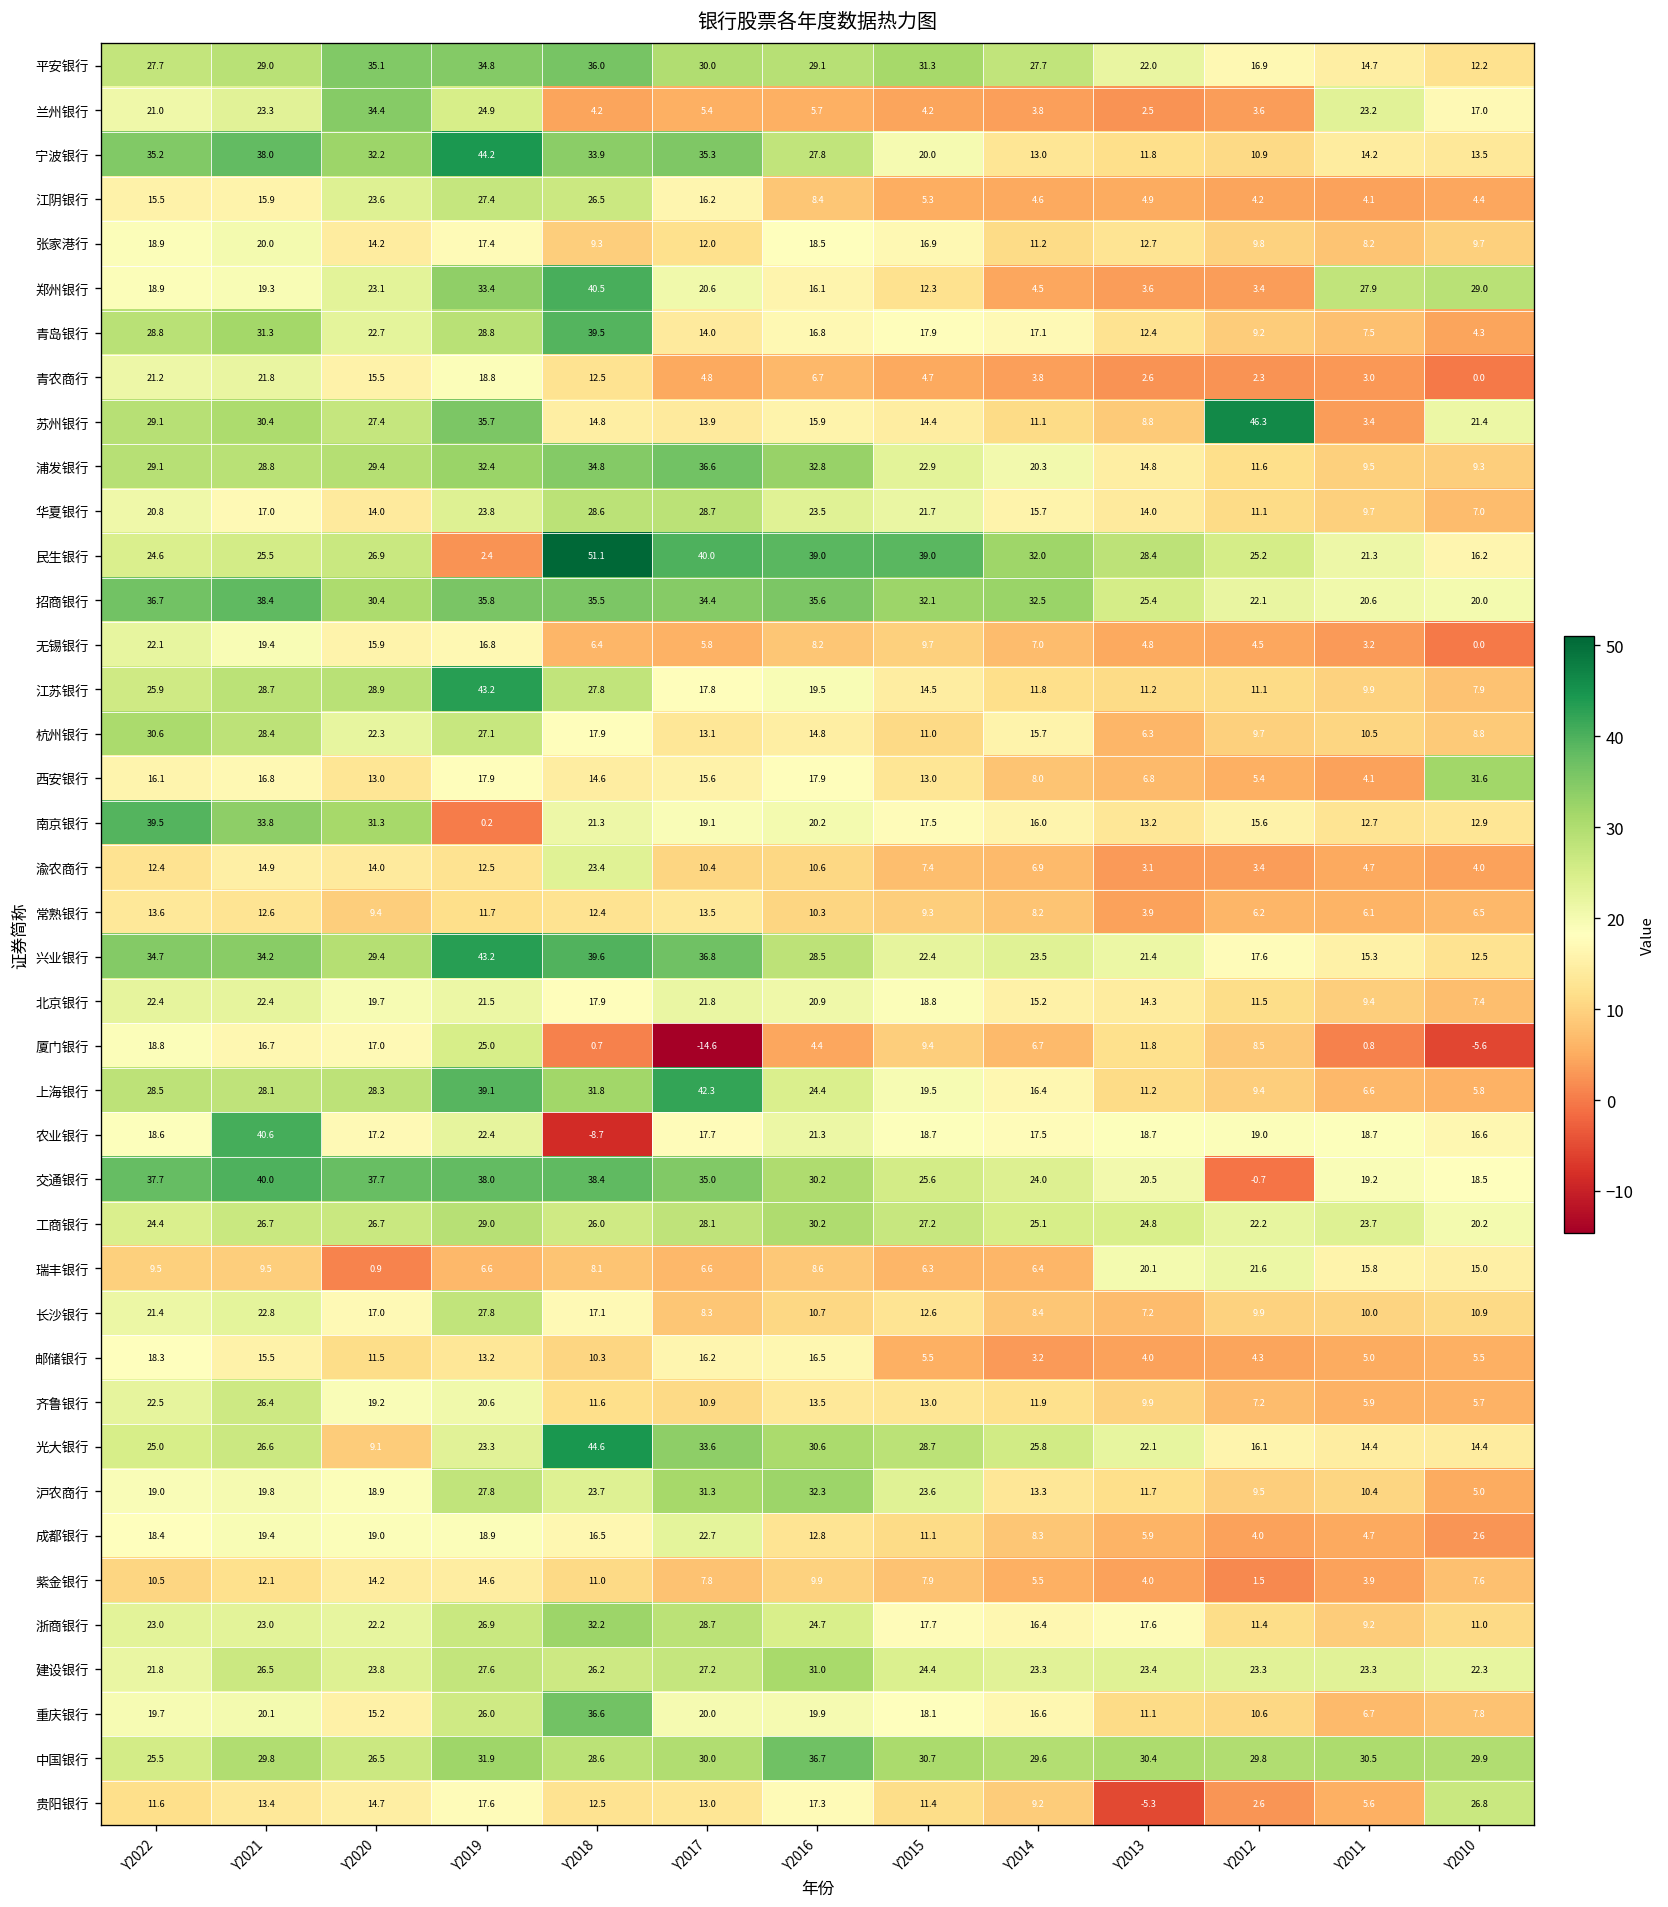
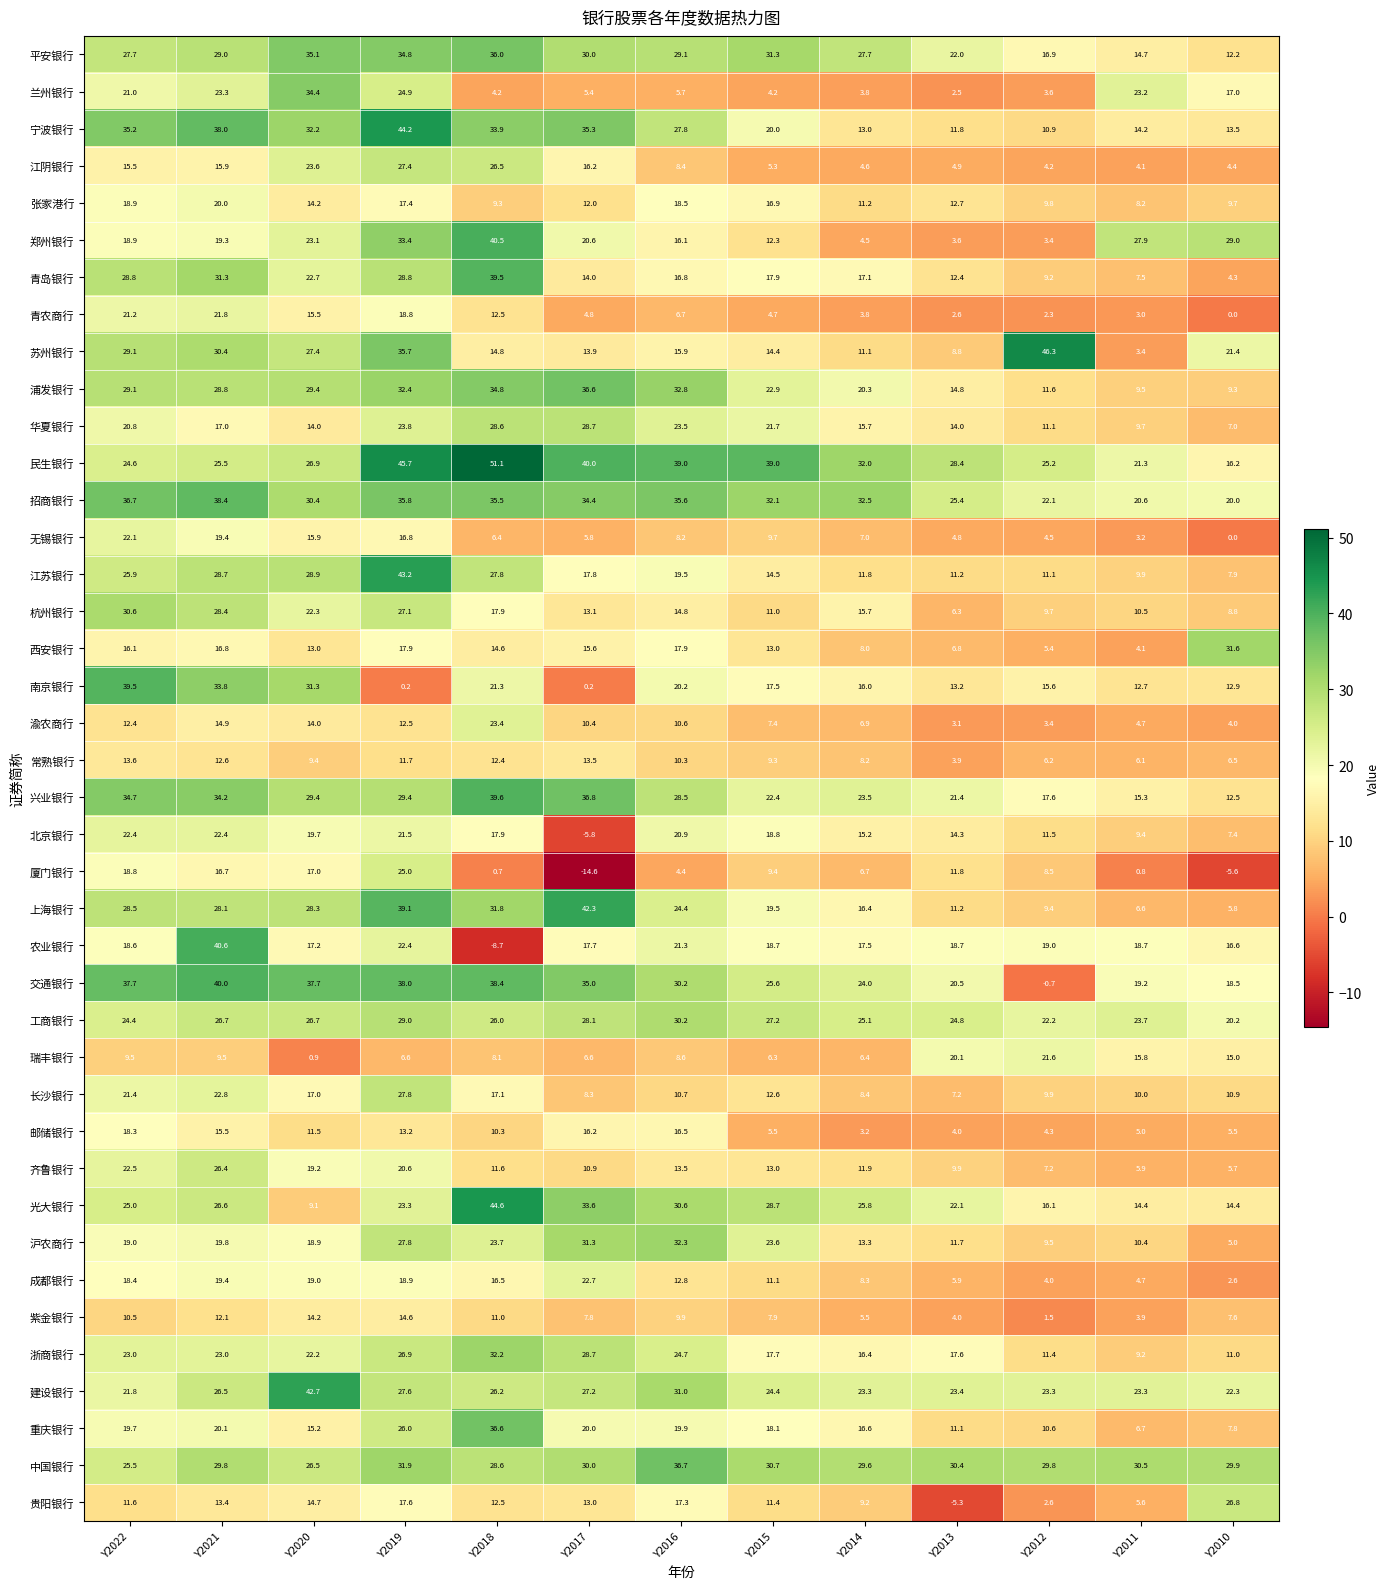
民生银行, Y2019: 2.4 -> 45.7
南京银行, Y2017: 19.1 -> 0.2
兴业银行, Y2019: 43.2 -> 29.4
北京银行, Y2017: 21.8 -> -5.8
建设银行, Y2020: 23.8 -> 42.7
